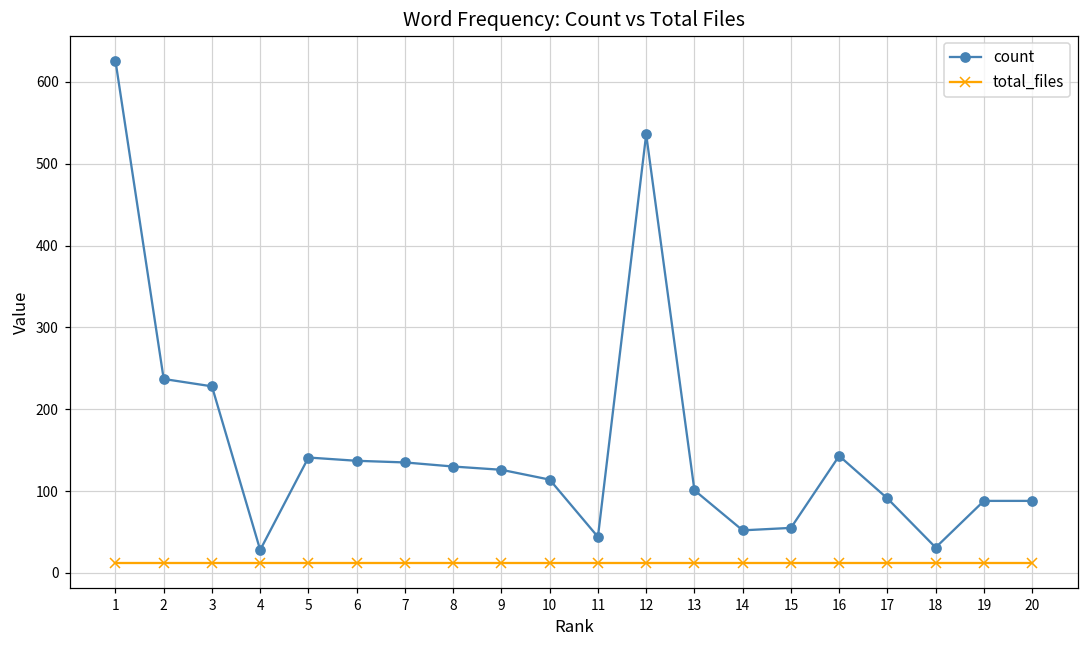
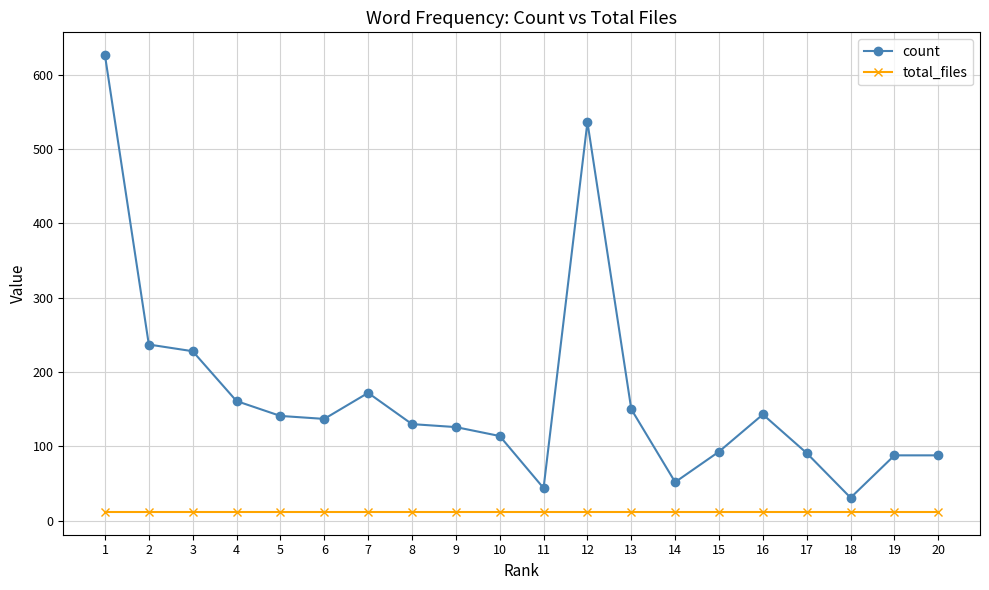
count, 4: 30 -> 160
count, 7: 140 -> 170
count, 13: 100 -> 150
count, 15: 60 -> 90
